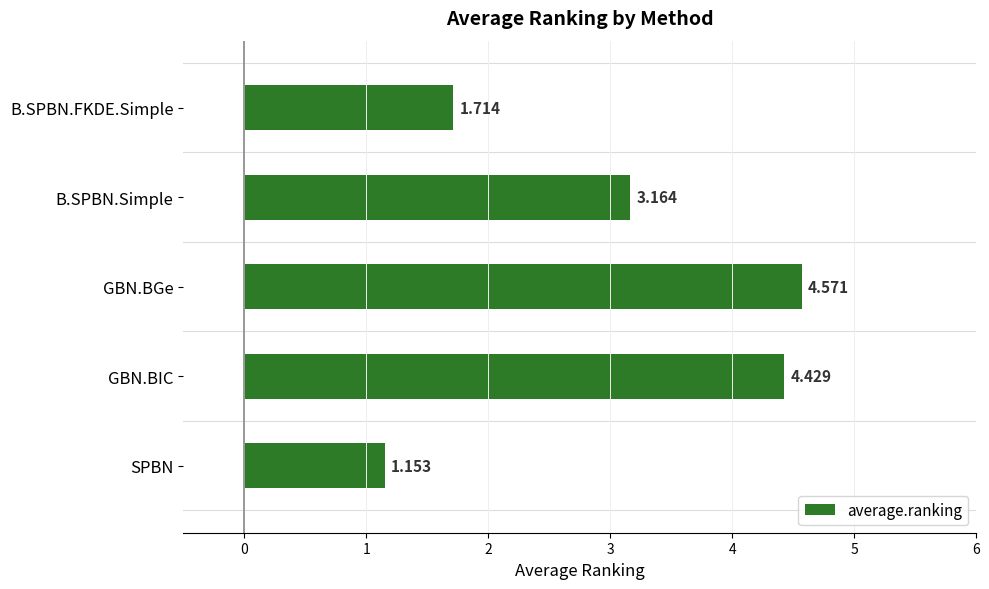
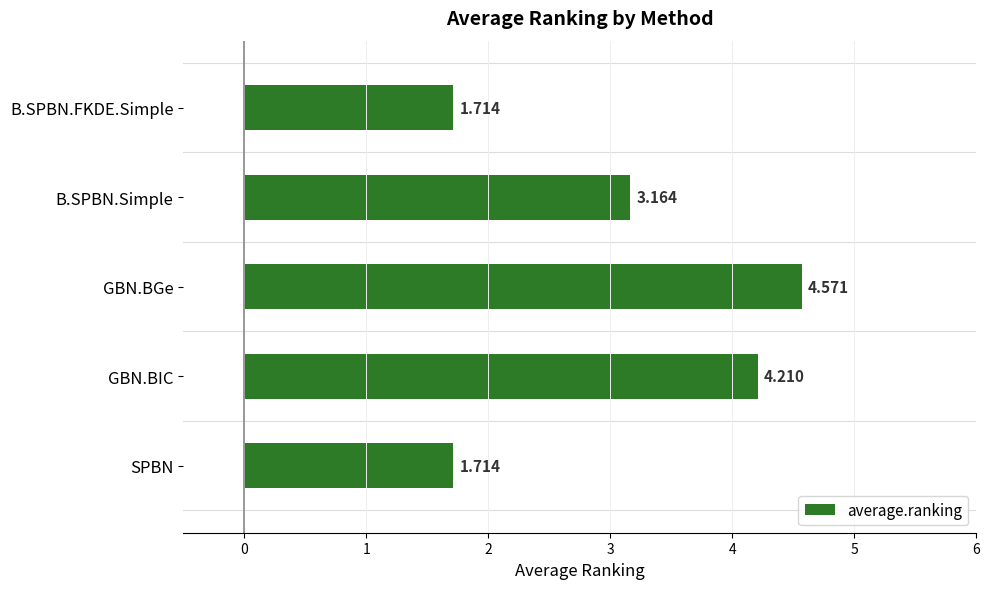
GBN.BIC: 4.429 -> 4.210
SPBN: 1.153 -> 1.714
